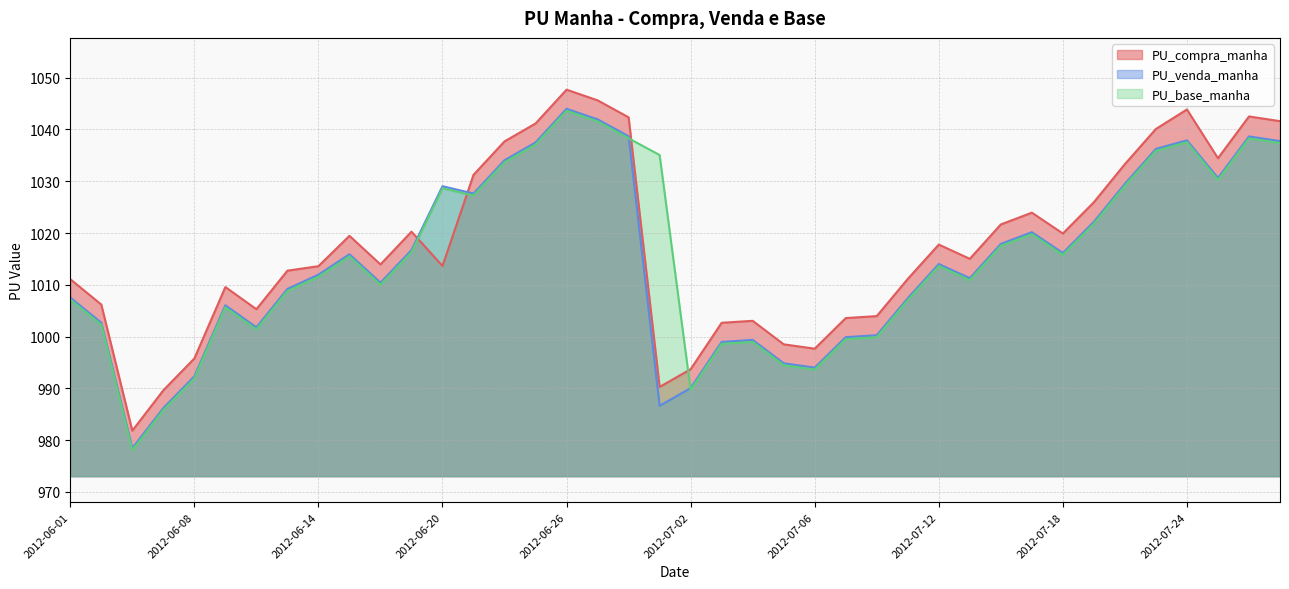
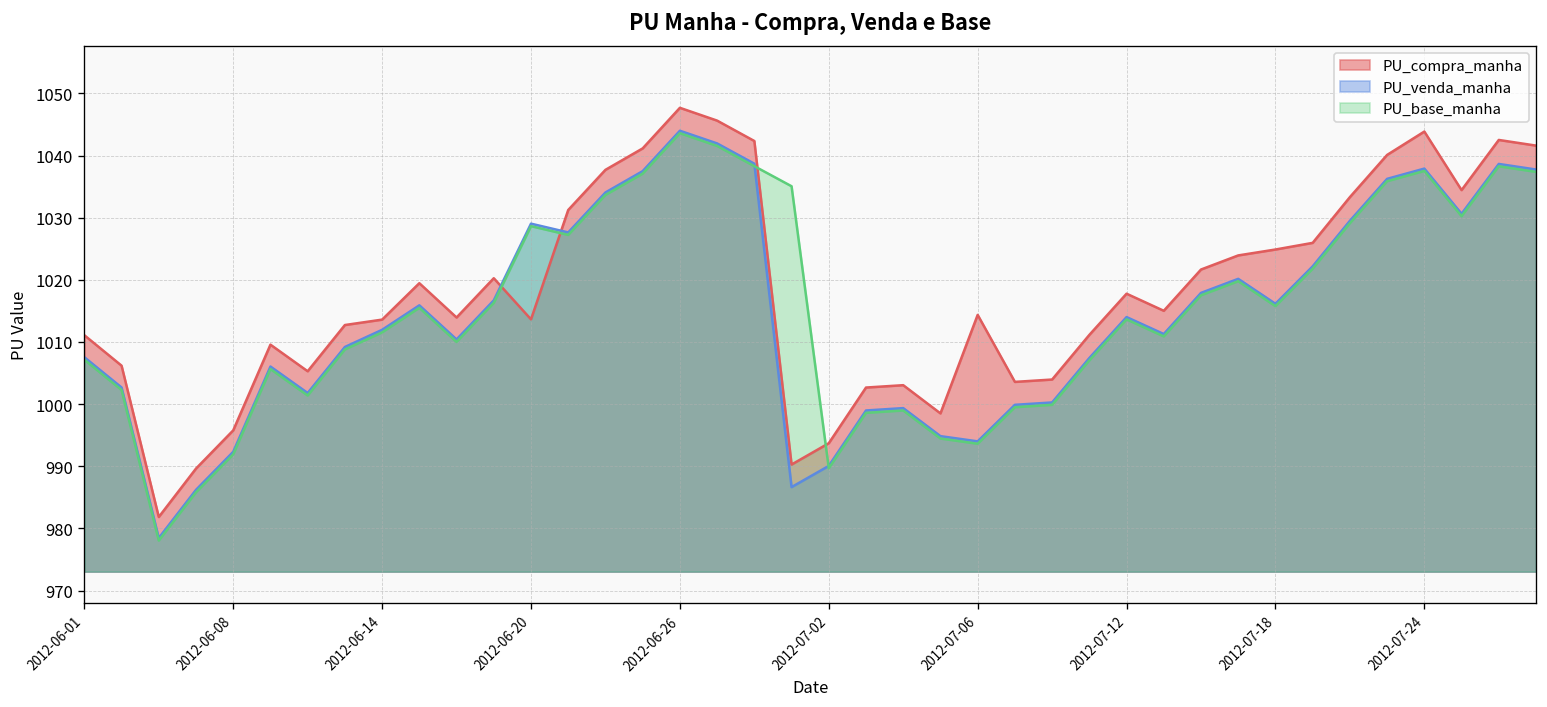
PU_compra_manha, 2012-07-06: 998 -> 1014
PU_compra_manha, 2012-07-18: 1020 -> 1025
